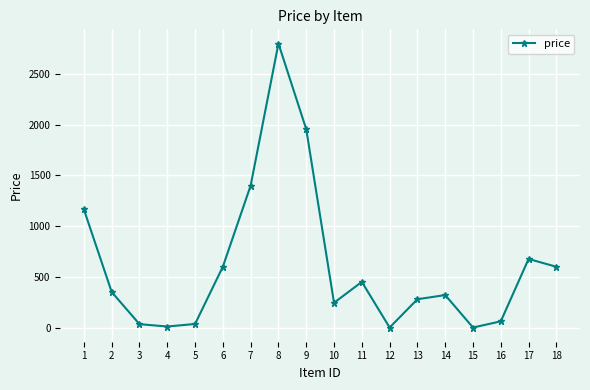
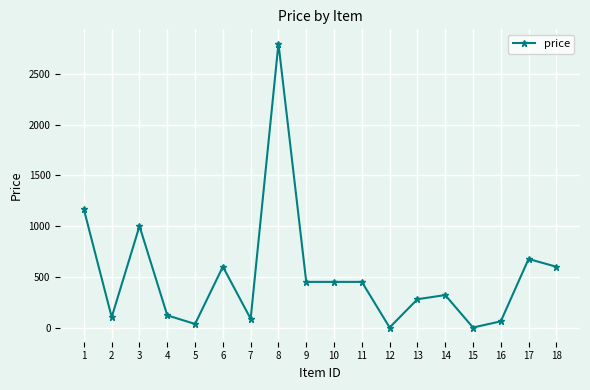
2: 350 -> 100
3: 30 -> 1000
4: 10 -> 120
7: 1400 -> 90
9: 1960 -> 450
10: 240 -> 450
